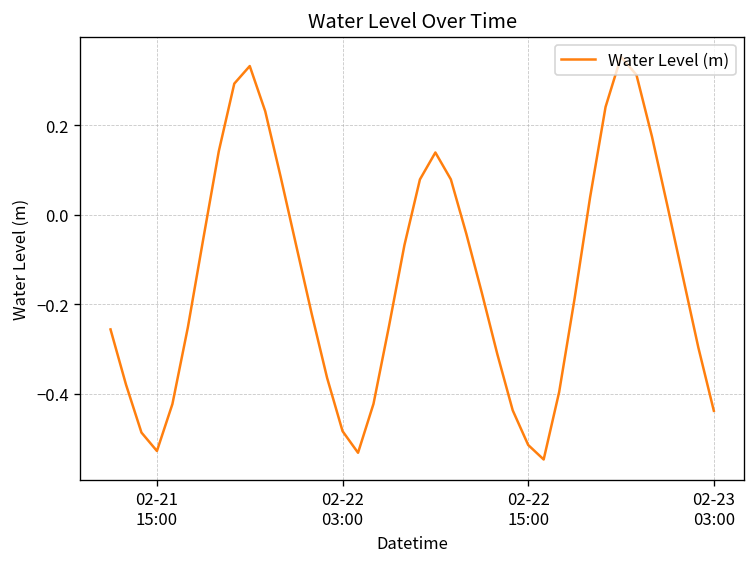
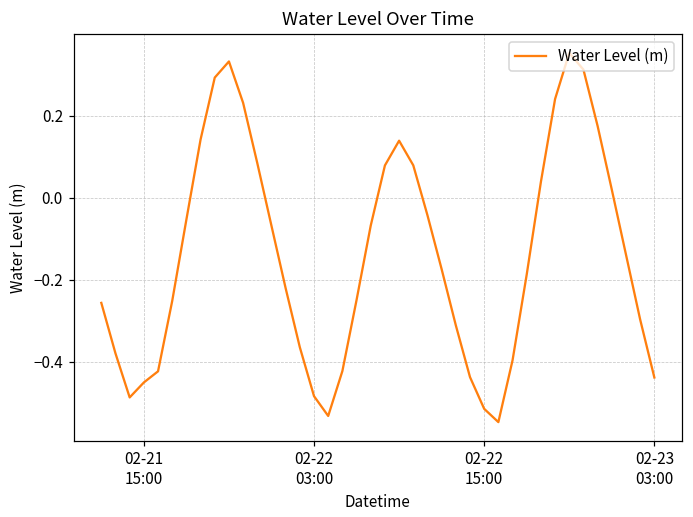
02-21 15:00: -0.53 -> -0.45
